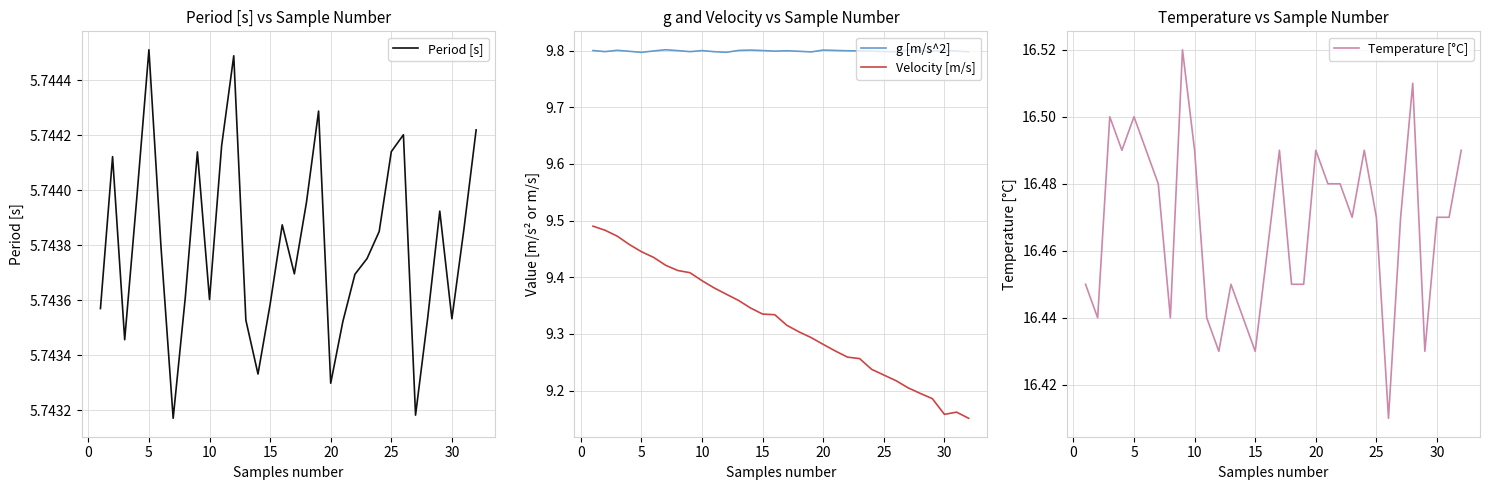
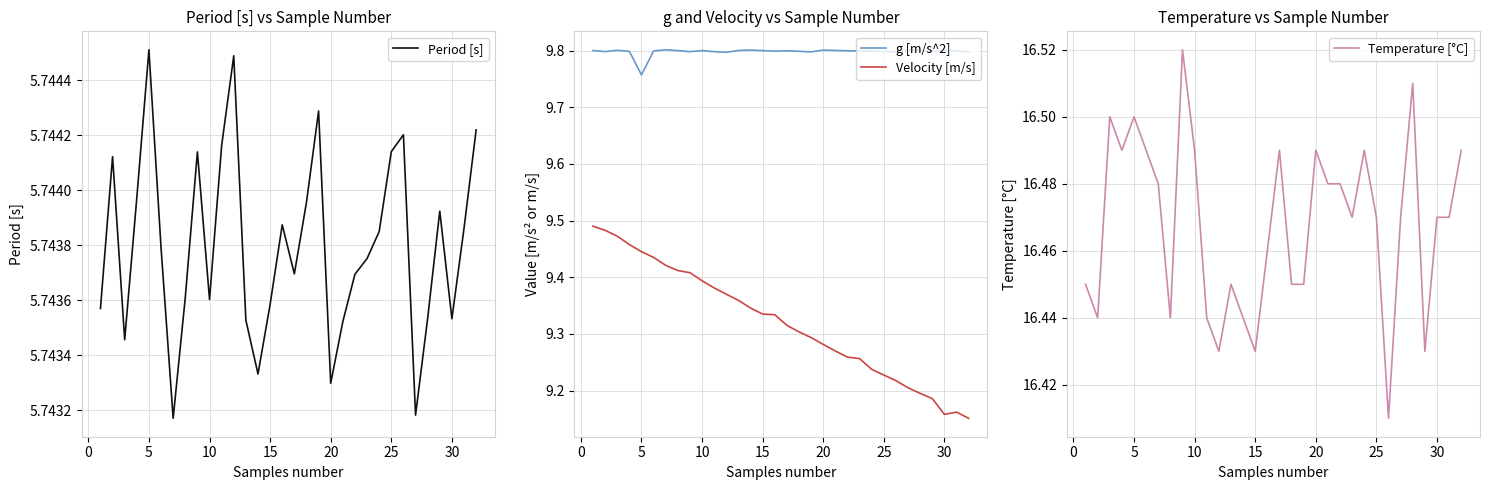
g and Velocity vs Sample Number, g [m/s^2], 5: 9.80 -> 9.76
